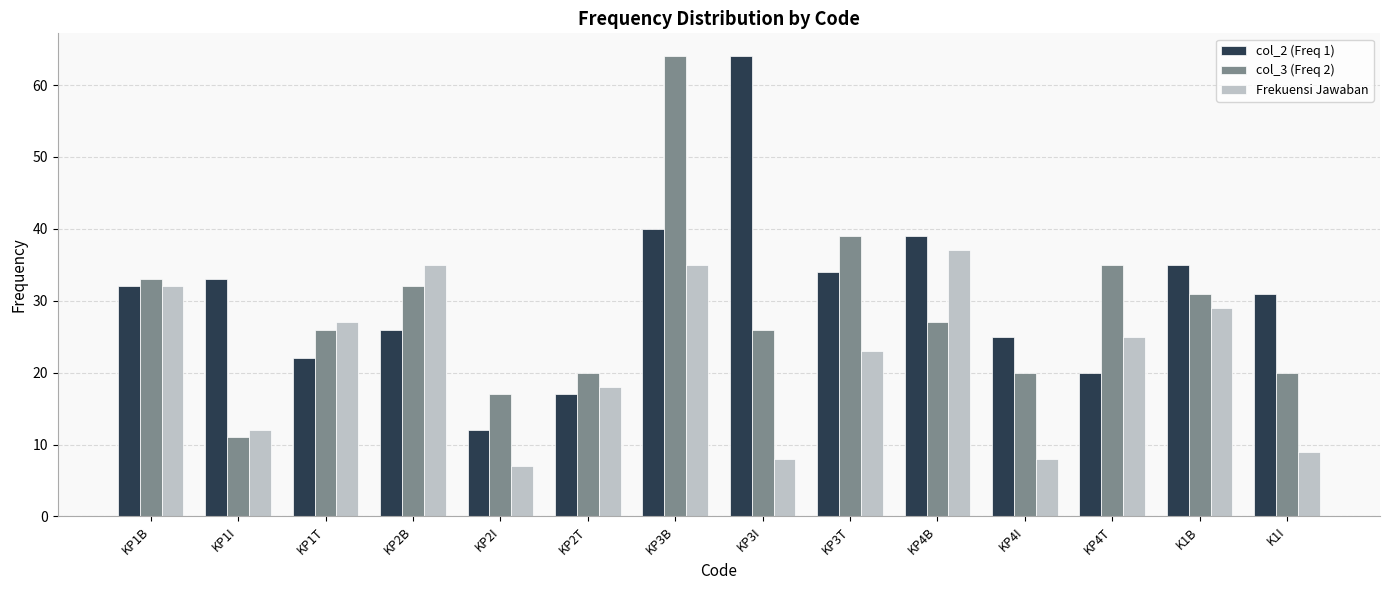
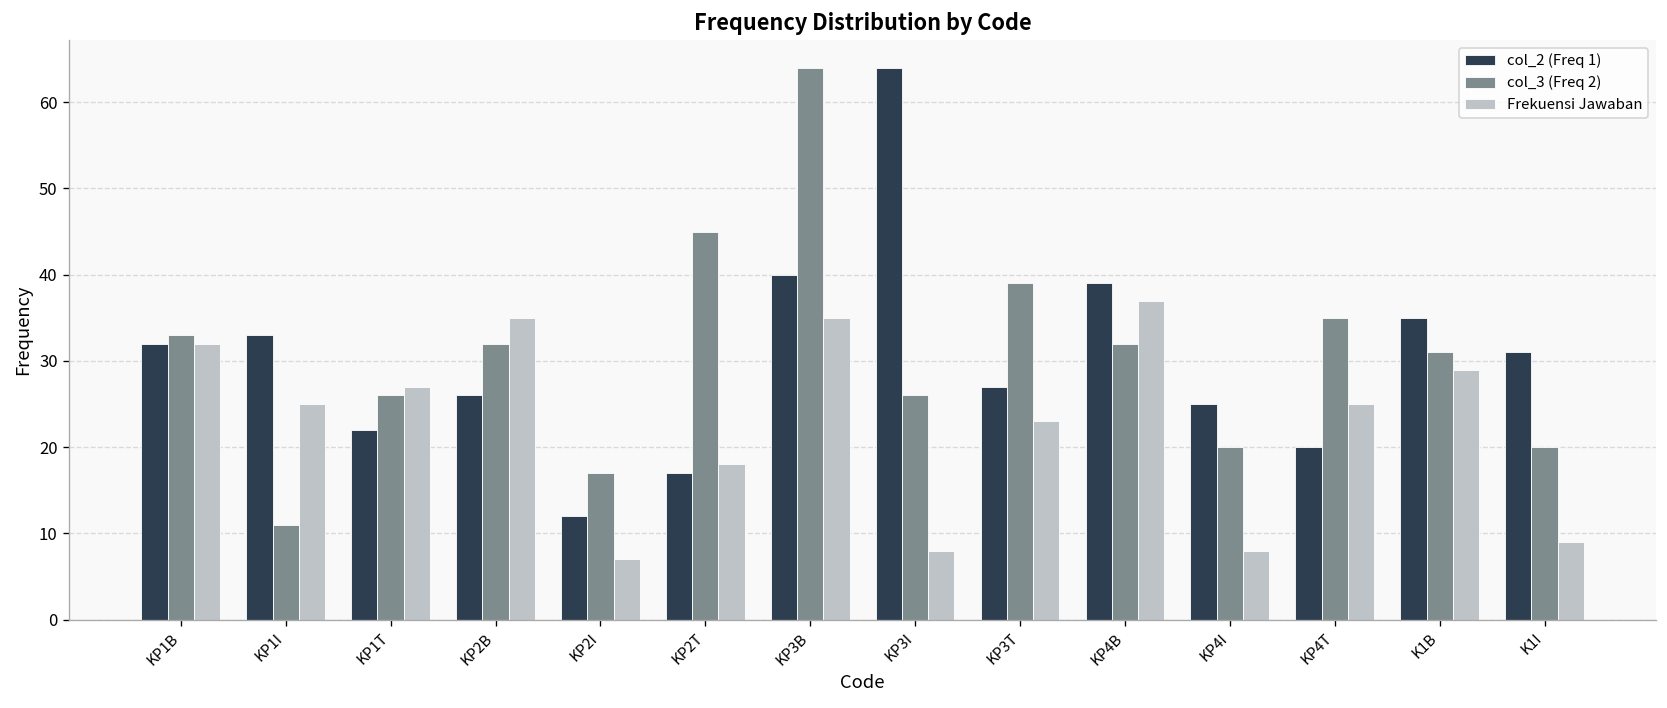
Frekuensi Jawaban, KP1I: 12 -> 25
col_3 (Freq 2), KP2T: 20 -> 45
col_2 (Freq 1), KP3T: 34 -> 27
col_3 (Freq 2), KP4B: 27 -> 32
